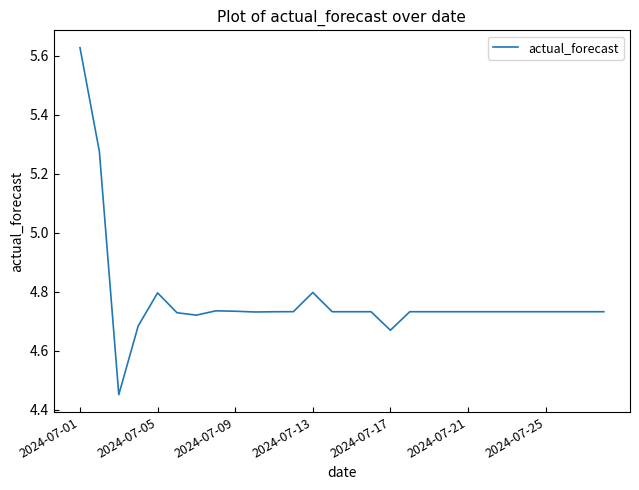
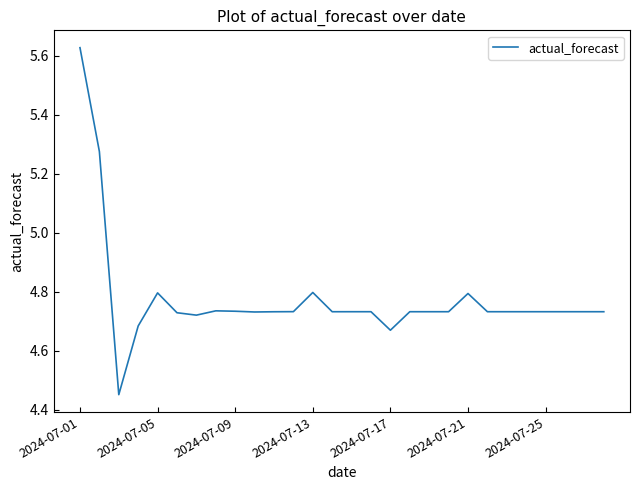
2024-07-21: 4.73 -> 4.79
